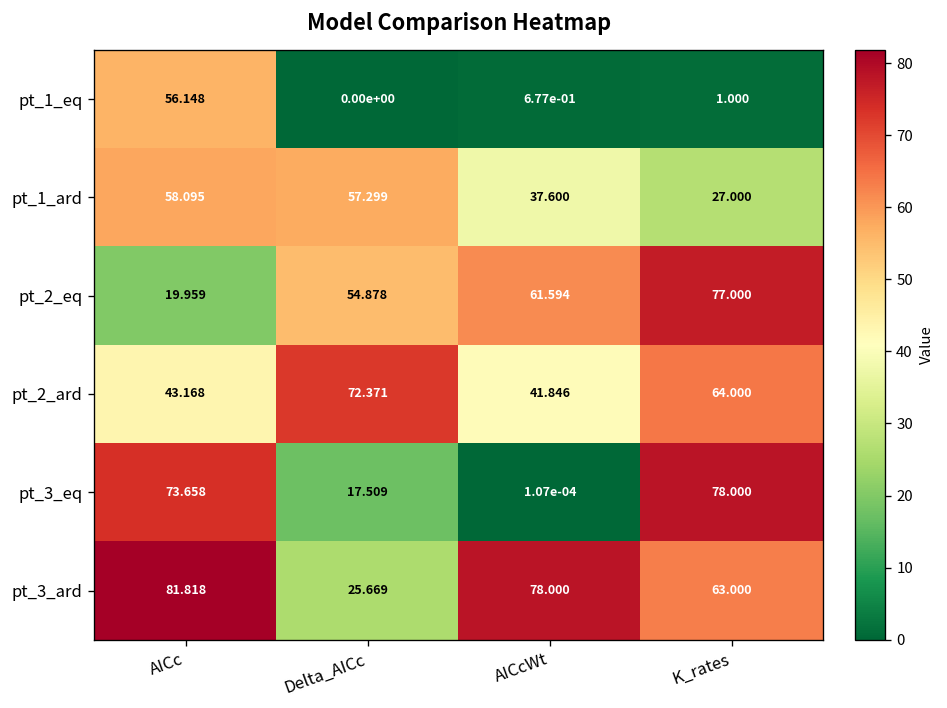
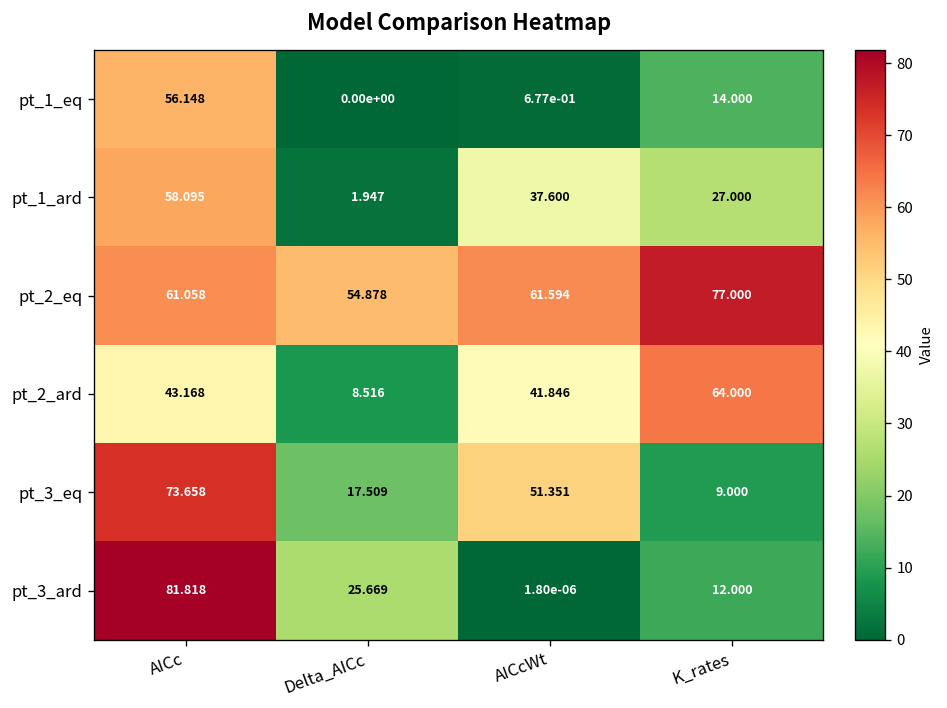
pt_1_eq, K_rates: 1.000 -> 14.000
pt_1_ard, Delta_AICc: 57.299 -> 1.947
pt_2_eq, AICc: 19.959 -> 61.058
pt_2_ard, Delta_AICc: 72.371 -> 8.516
pt_3_eq, AICcWt: 1.07e-04 -> 51.351
pt_3_eq, K_rates: 78.000 -> 9.000
pt_3_ard, AICcWt: 78.000 -> 1.80e-06
pt_3_ard, K_rates: 63.000 -> 12.000
